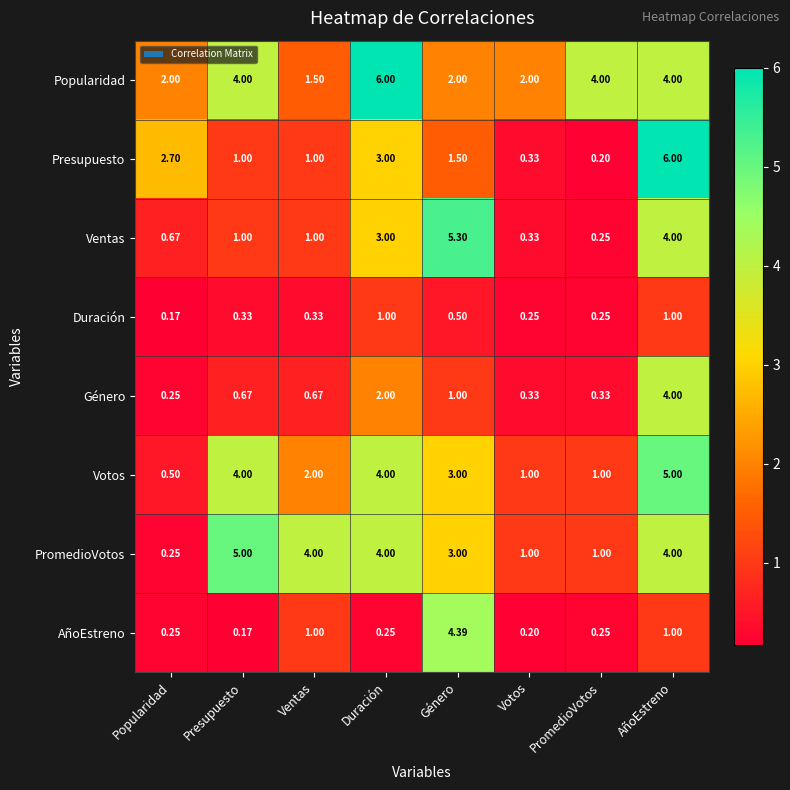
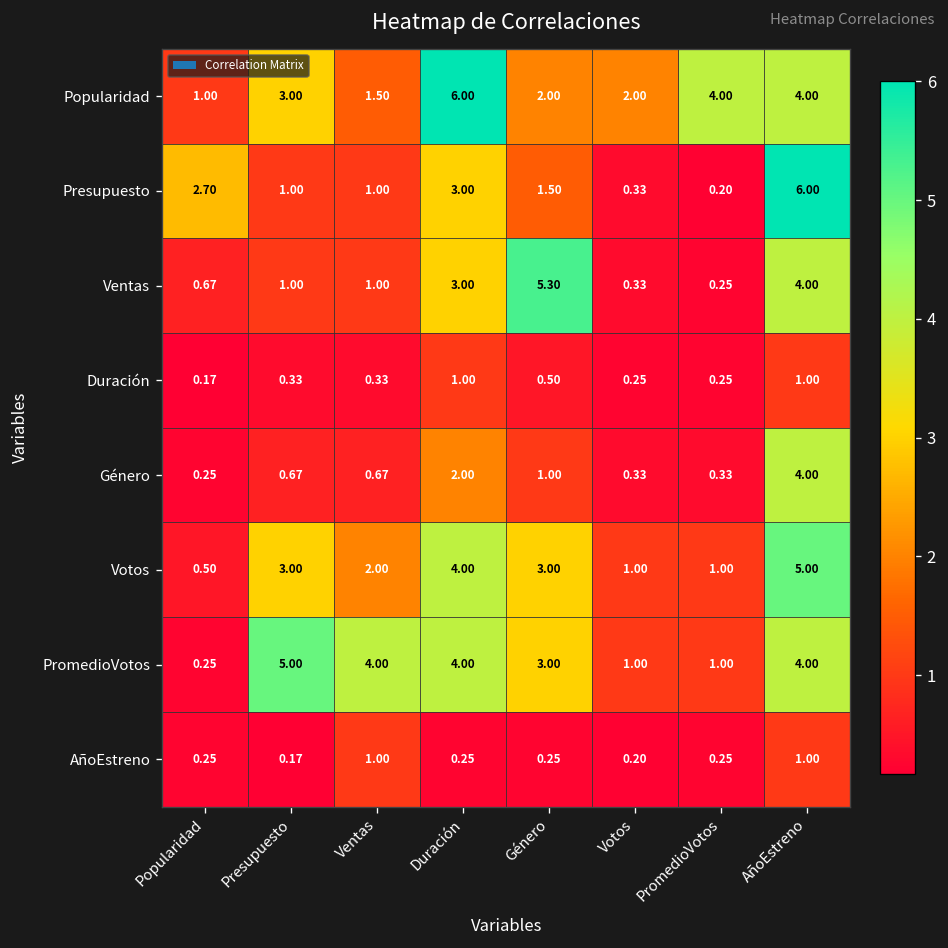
Popularidad, Popularidad: 2.00 -> 1.00
Popularidad, Presupuesto: 4.00 -> 3.00
Votos, Presupuesto: 4.00 -> 3.00
AñoEstreno, Género: 4.39 -> 0.25
